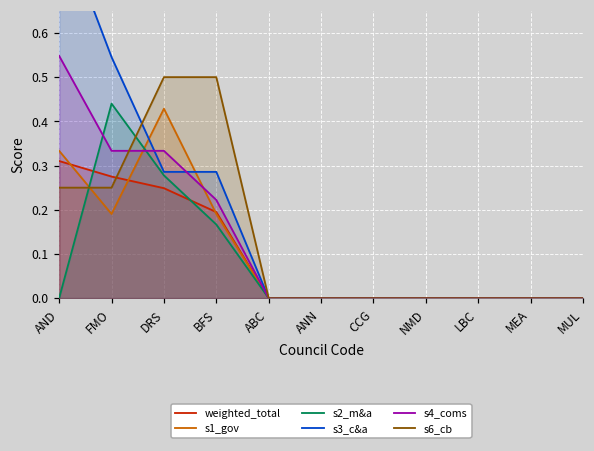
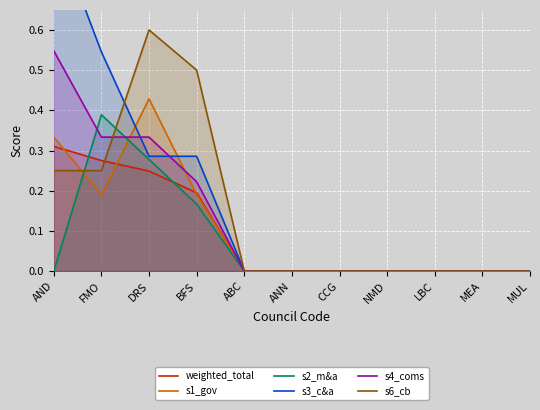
s2_m&a, FMO: 0.44 -> 0.39
s6_cb, DRS: 0.5 -> 0.6
